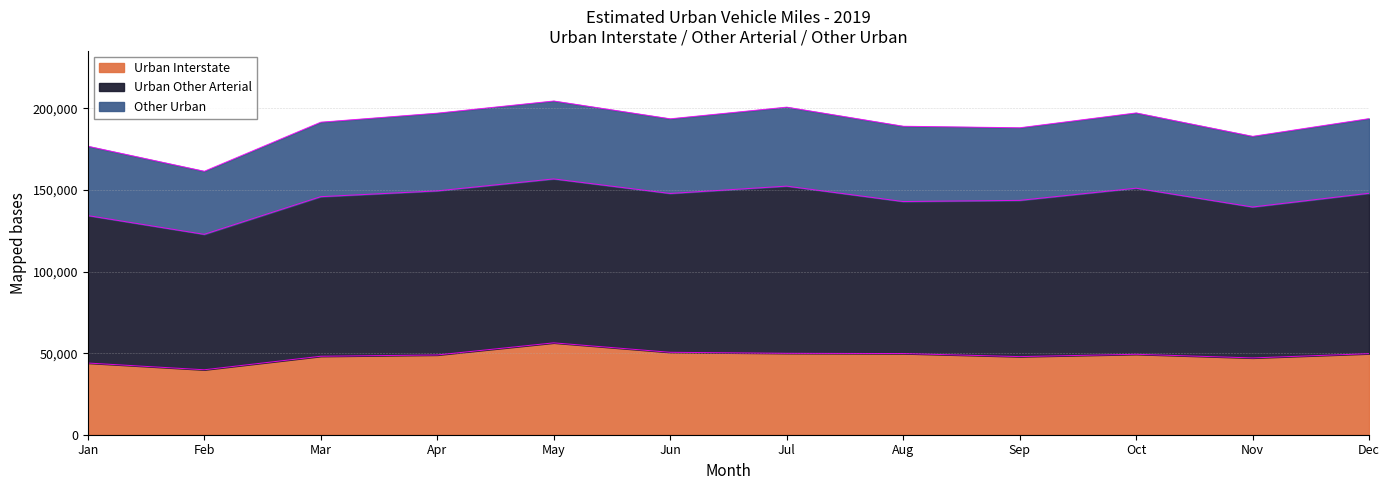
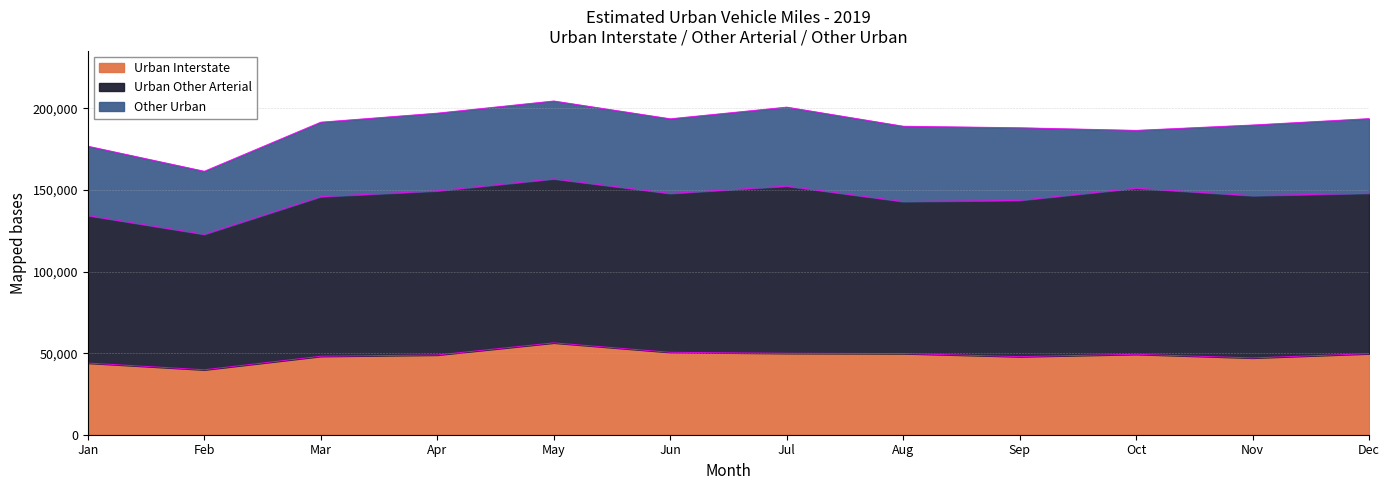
Other Urban, Oct: 46,000 -> 35,000
Urban Other Arterial, Nov: 93,000 -> 99,000
